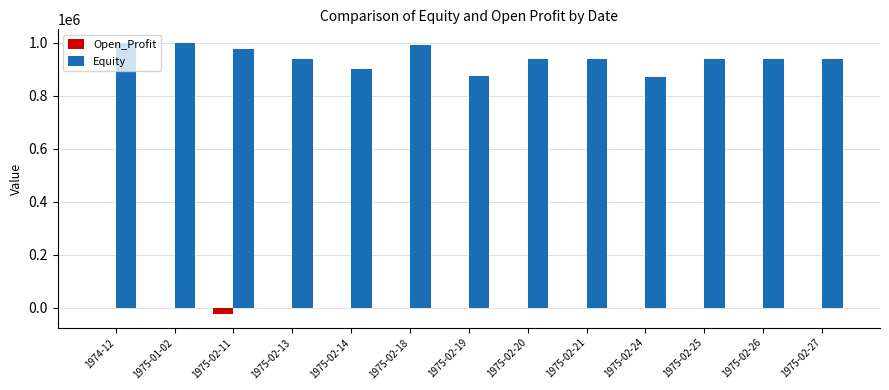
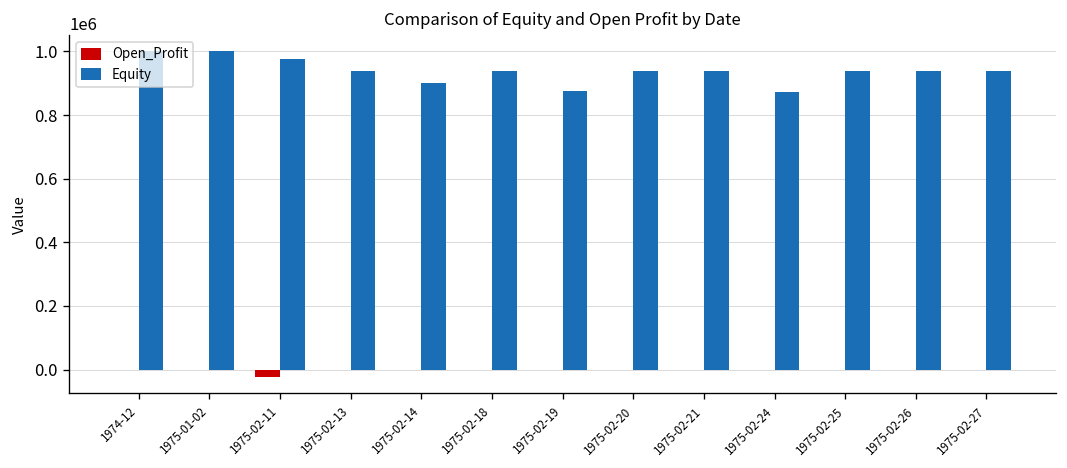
Equity, 1975-02-18: 990000 -> 940000
